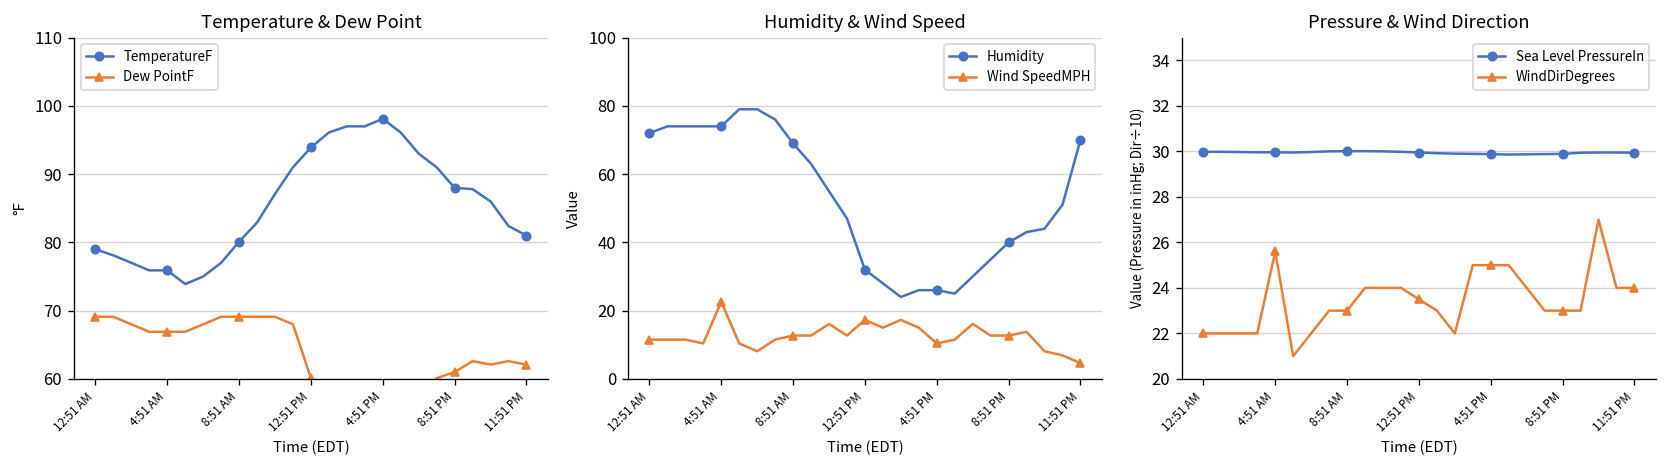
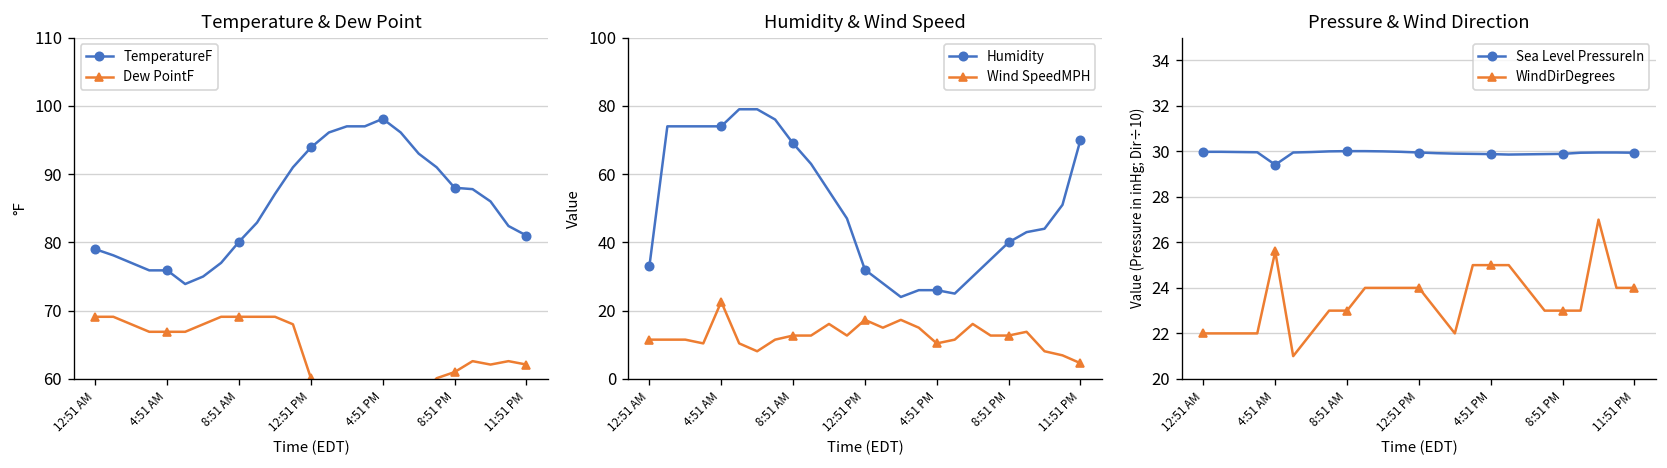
Humidity & Wind Speed, Humidity, 12:51 AM: 72 -> 33
Pressure & Wind Direction, Sea Level PressureIn, 4:51 AM: 30.0 -> 29.4
Pressure & Wind Direction, WindDirDegrees, 12:51 PM: 23.5 -> 24.0
